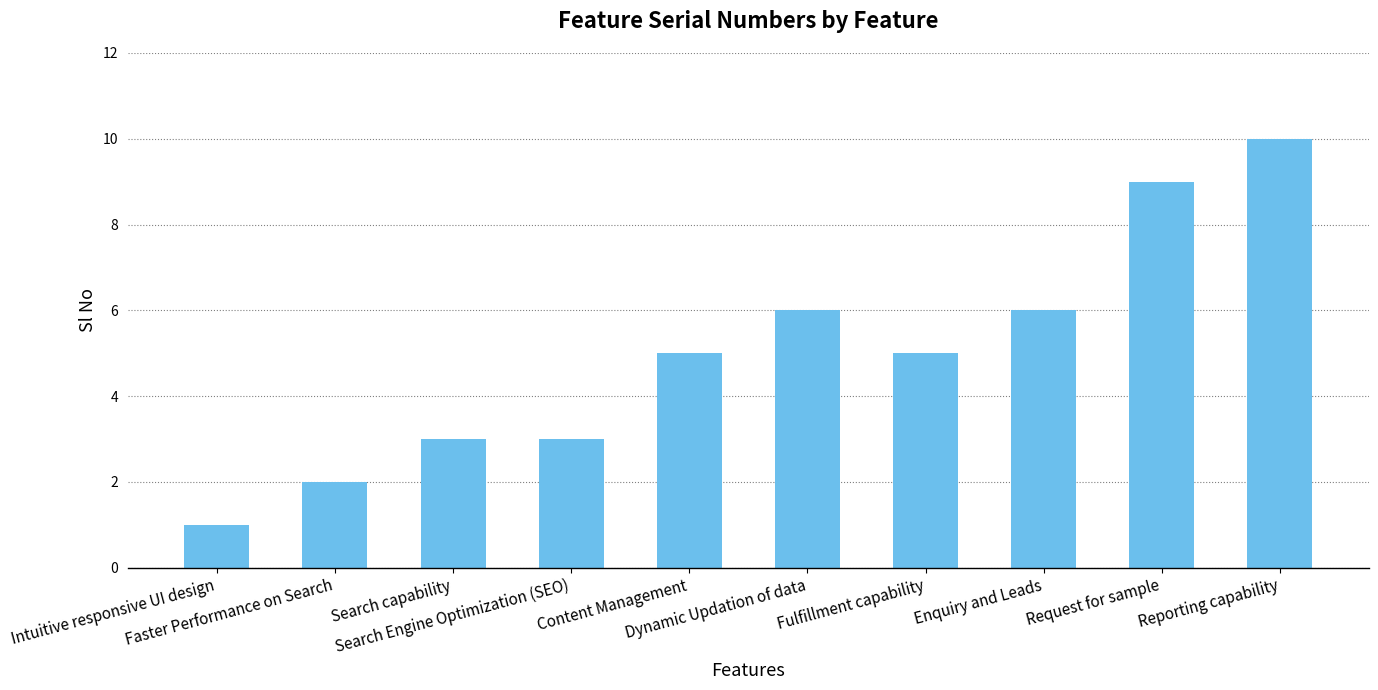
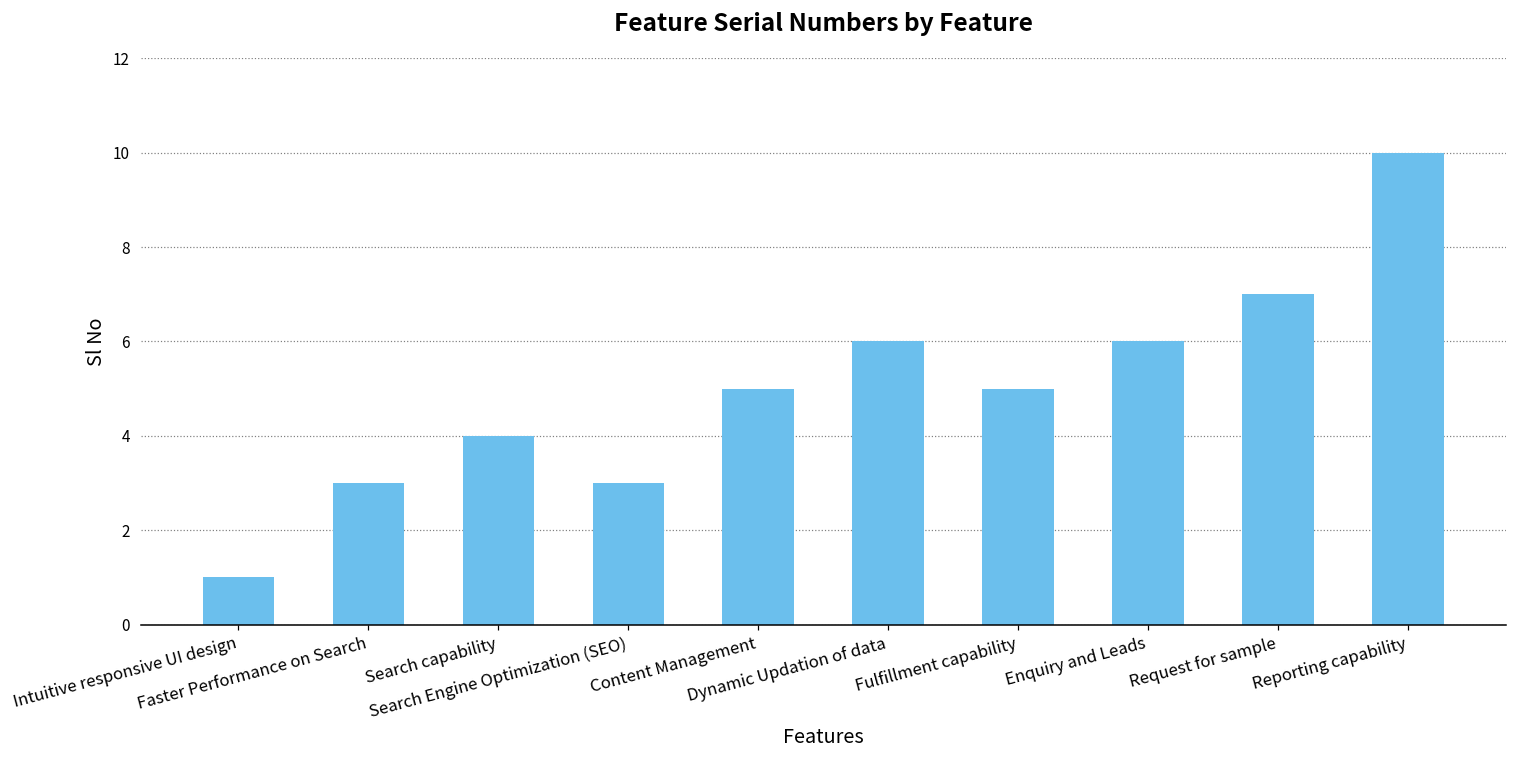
Faster Performance on Search: 2 -> 3
Search capability: 3 -> 4
Request for sample: 9 -> 7
